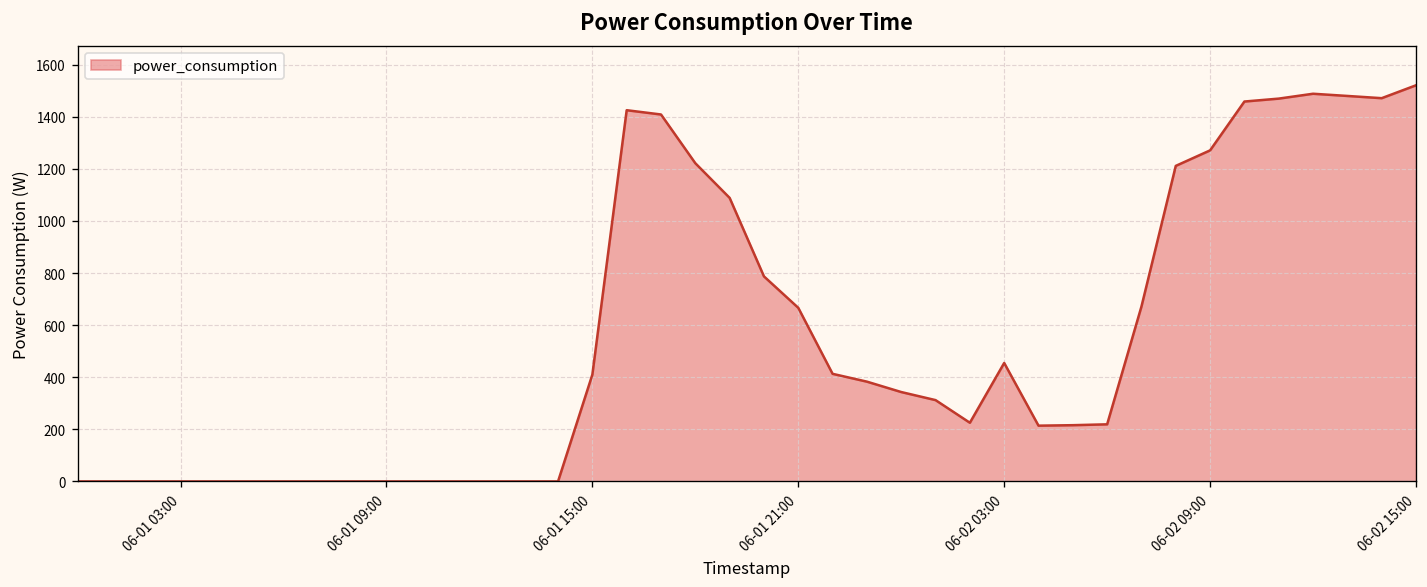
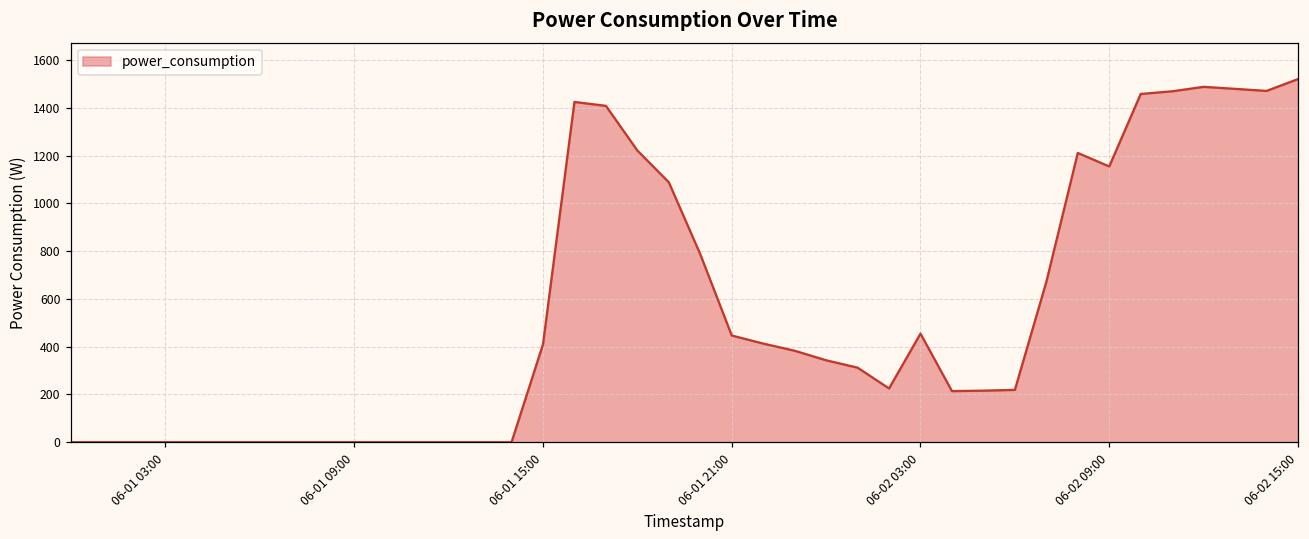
06-01 21:00: 670 -> 450
06-02 09:00: 1270 -> 1150
